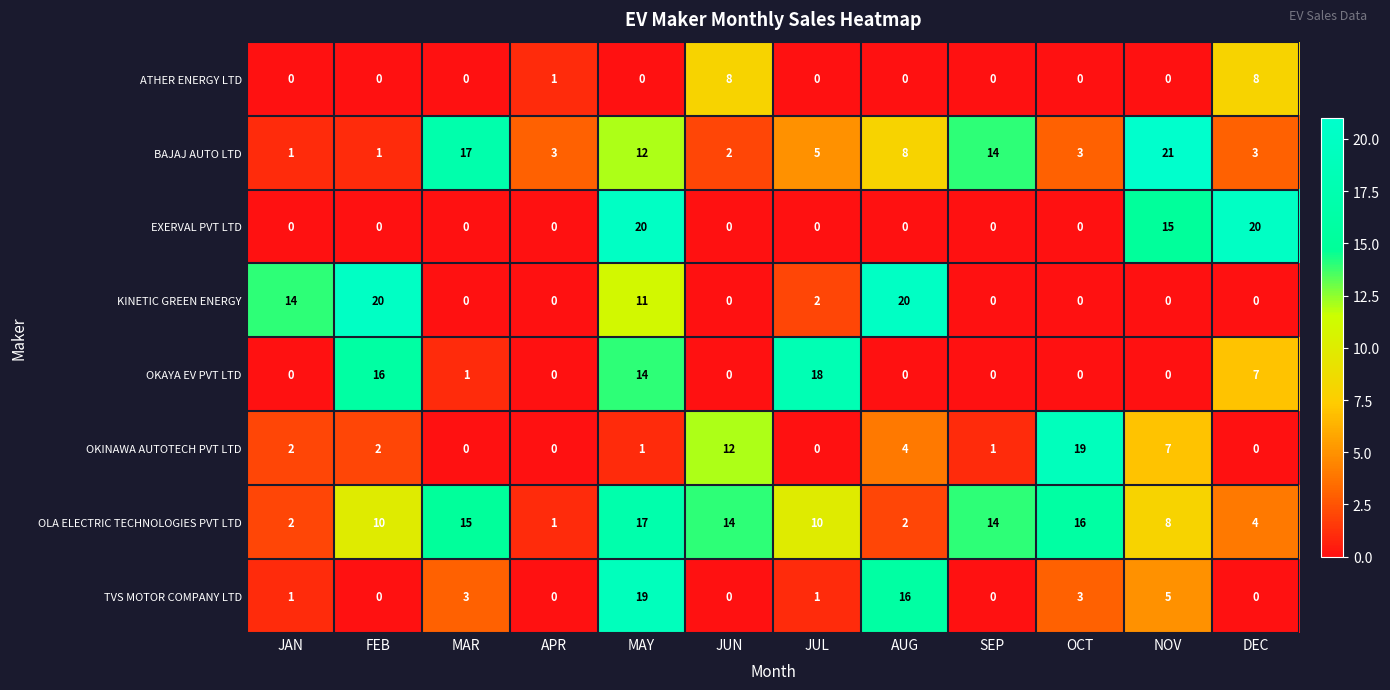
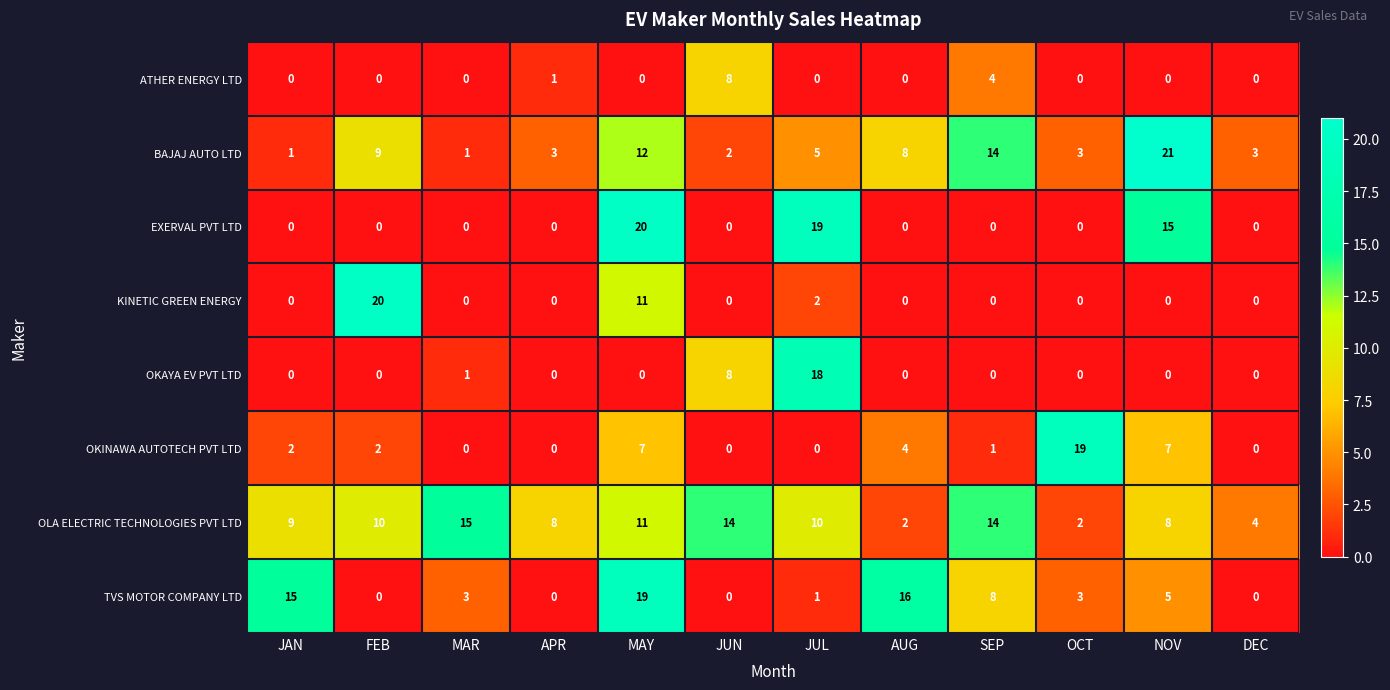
ATHER ENERGY LTD, SEP: 0 -> 4
ATHER ENERGY LTD, DEC: 8 -> 0
BAJAJ AUTO LTD, FEB: 1 -> 9
BAJAJ AUTO LTD, MAR: 17 -> 1
EXERVAL PVT LTD, JUL: 0 -> 19
EXERVAL PVT LTD, DEC: 20 -> 0
KINETIC GREEN ENERGY, JAN: 14 -> 0
KINETIC GREEN ENERGY, AUG: 20 -> 0
OKAYA EV PVT LTD, FEB: 16 -> 0
OKAYA EV PVT LTD, MAY: 14 -> 0
OKAYA EV PVT LTD, JUN: 0 -> 8
OKAYA EV PVT LTD, DEC: 7 -> 0
OKINAWA AUTOTECH PVT LTD, MAY: 1 -> 7
OKINAWA AUTOTECH PVT LTD, JUN: 12 -> 0
OLA ELECTRIC TECHNOLOGIES PVT LTD, JAN: 2 -> 9
OLA ELECTRIC TECHNOLOGIES PVT LTD, APR: 1 -> 8
OLA ELECTRIC TECHNOLOGIES PVT LTD, MAY: 17 -> 11
OLA ELECTRIC TECHNOLOGIES PVT LTD, OCT: 16 -> 2
TVS MOTOR COMPANY LTD, JAN: 1 -> 15
TVS MOTOR COMPANY LTD, SEP: 0 -> 8
